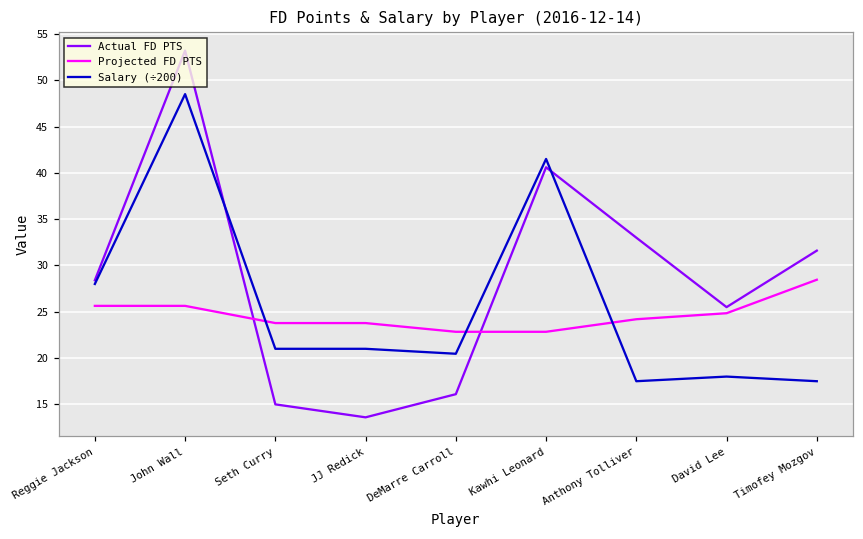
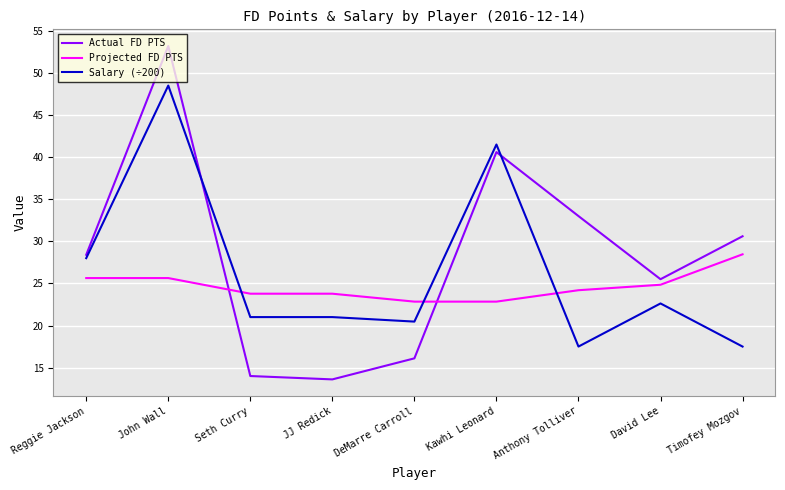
Actual FD PTS, Seth Curry: 15 -> 14
Salary (÷200), David Lee: 18 -> 23
Actual FD PTS, Timofey Mozgov: 32 -> 31
